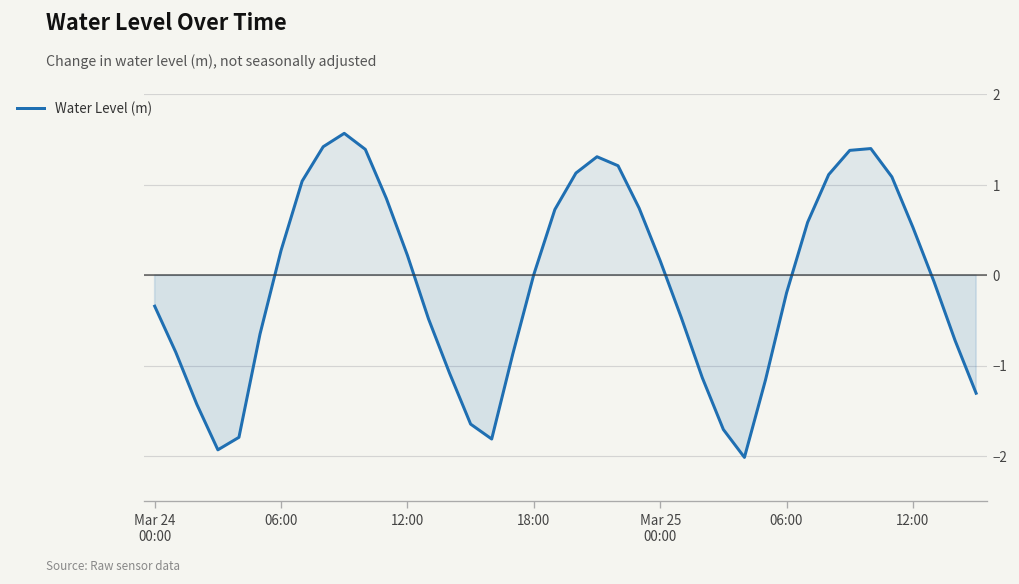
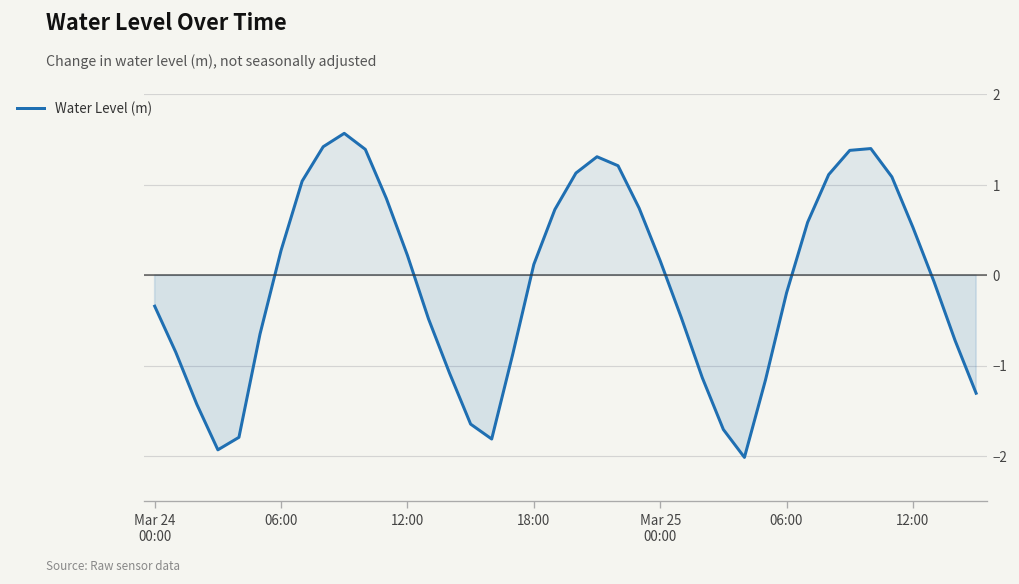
18:00: 0.0 -> 0.1
